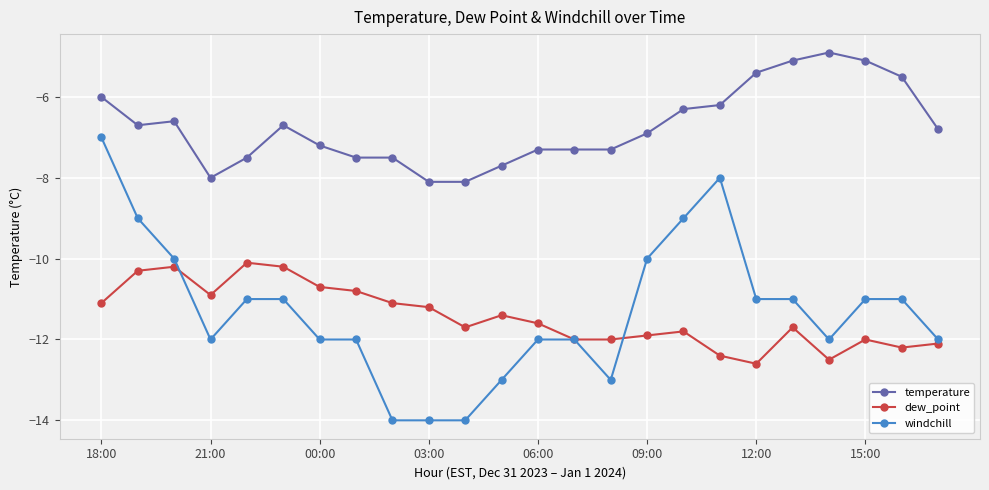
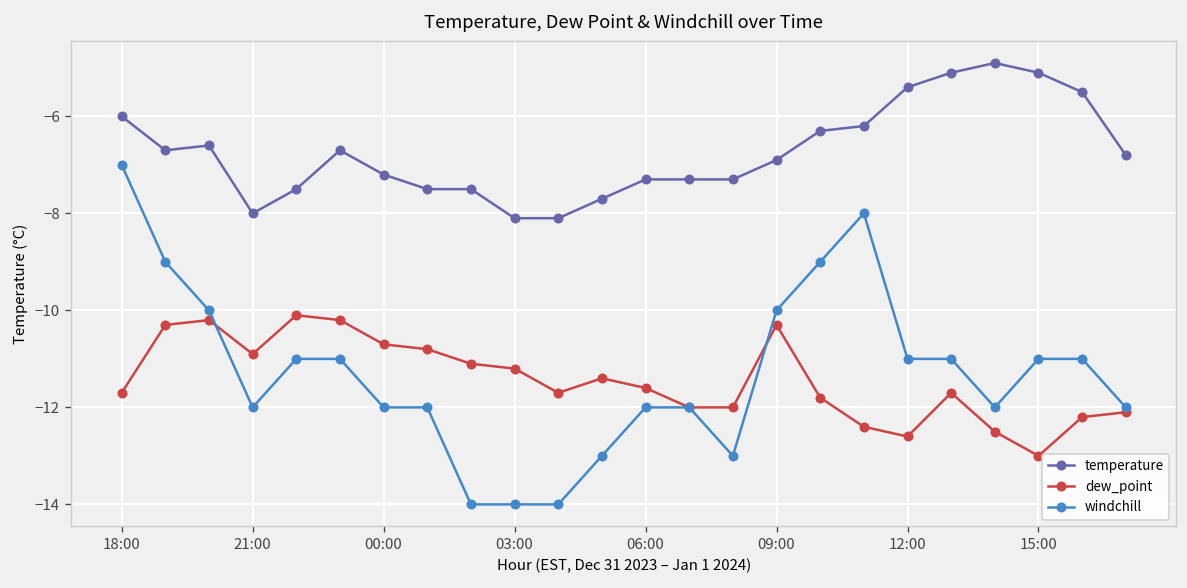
dew_point, 18:00: -11.1 -> -11.7
dew_point, 09:00: -11.9 -> -10.3
dew_point, 15:00: -12 -> -13
